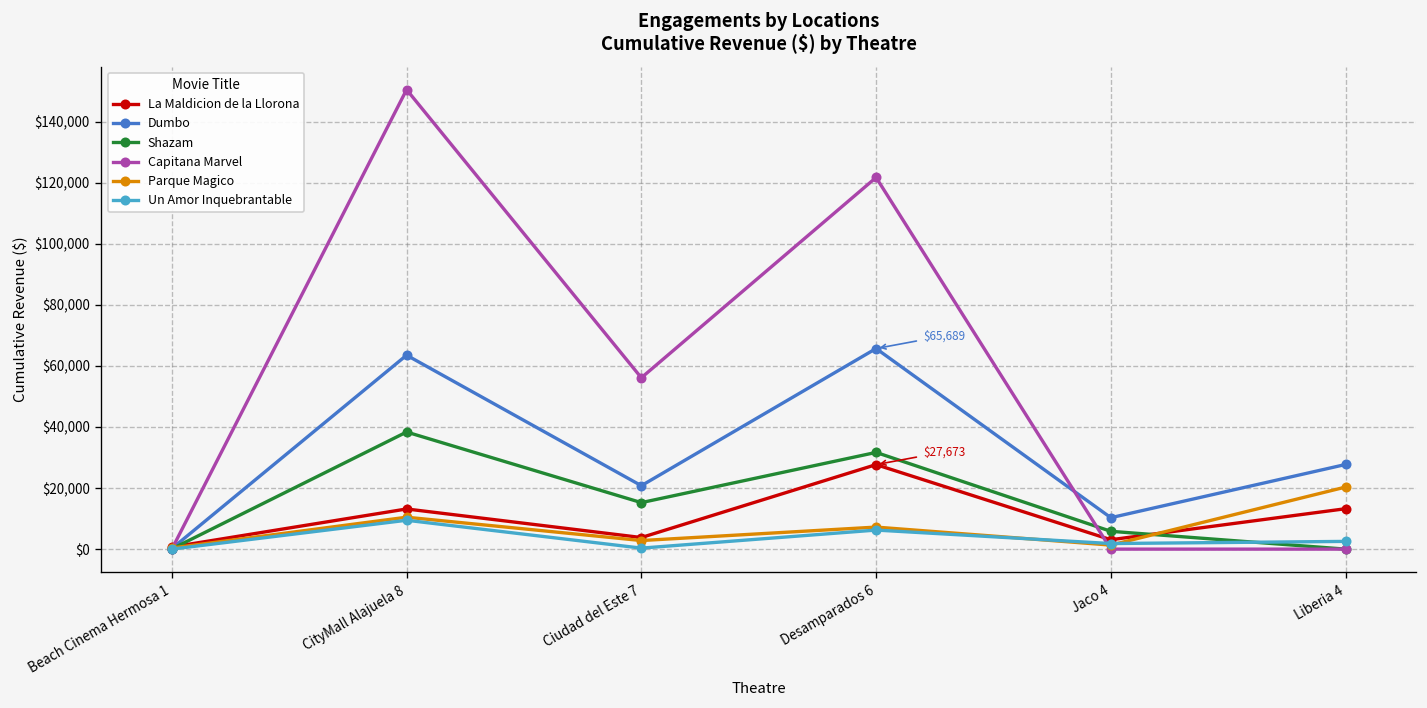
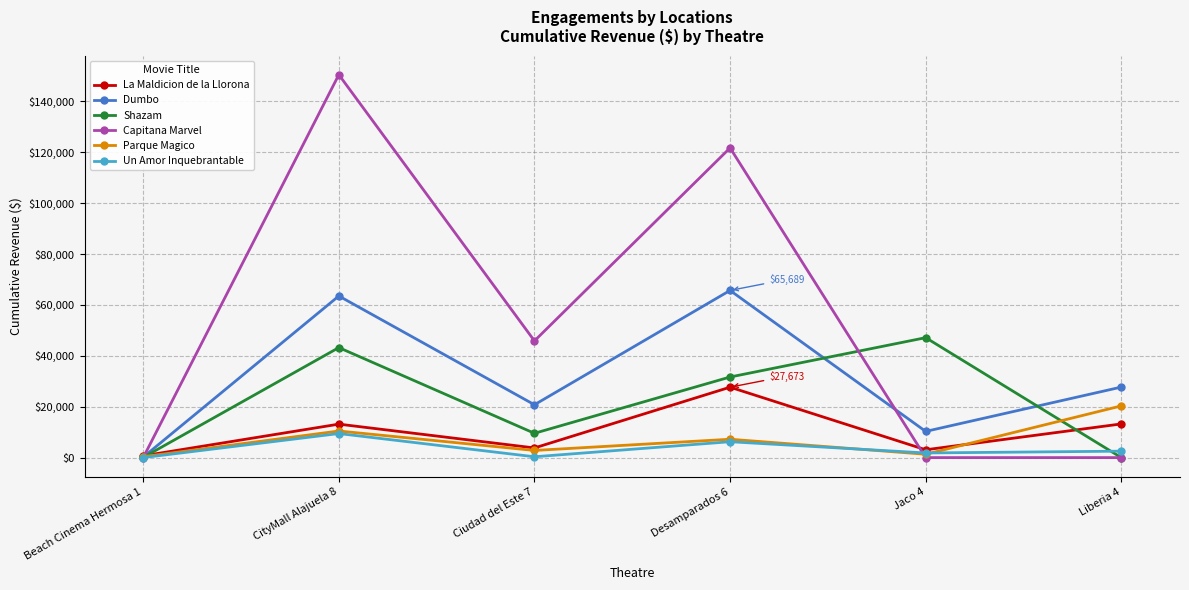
Shazam, CityMall Alajuela 8: $38,000 -> $43,000
Shazam, Ciudad del Este 7: $15,000 -> $10,000
Capitana Marvel, Ciudad del Este 7: $56,000 -> $46,000
Shazam, Jaco 4: $6,000 -> $47,000
